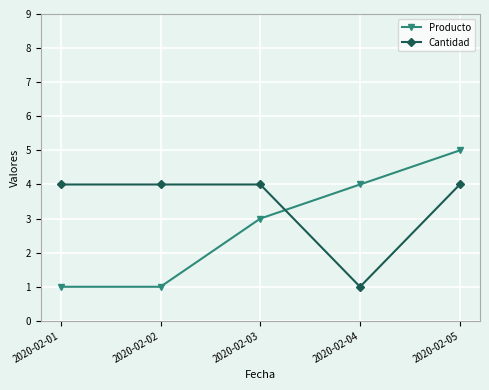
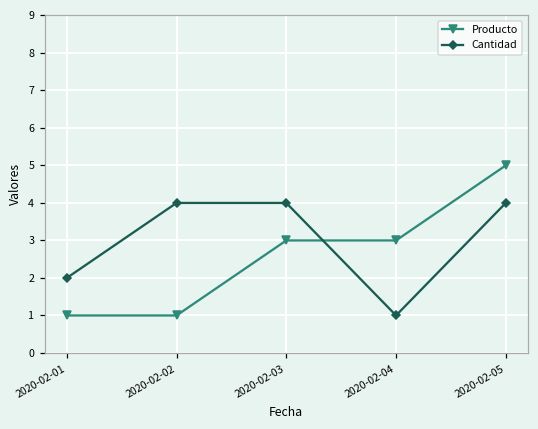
Cantidad, 2020-02-01: 4 -> 2
Producto, 2020-02-04: 4 -> 3
